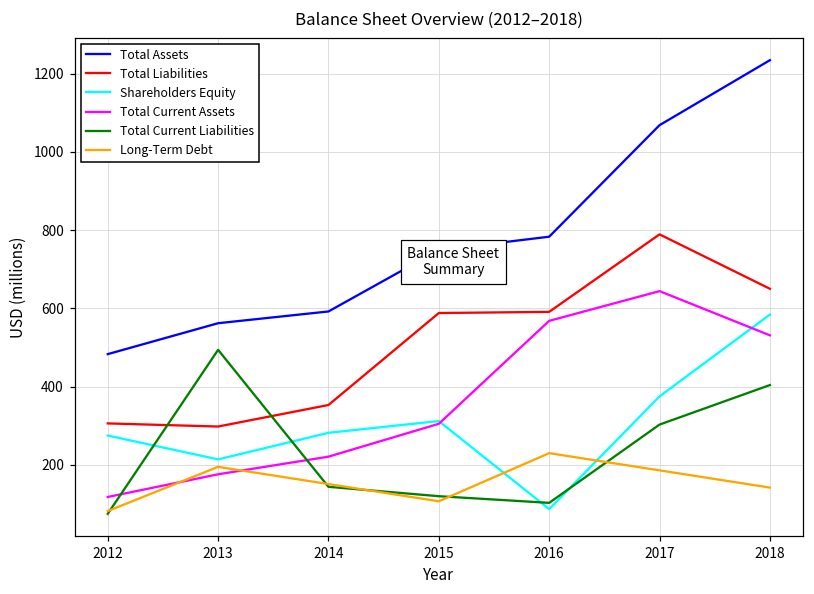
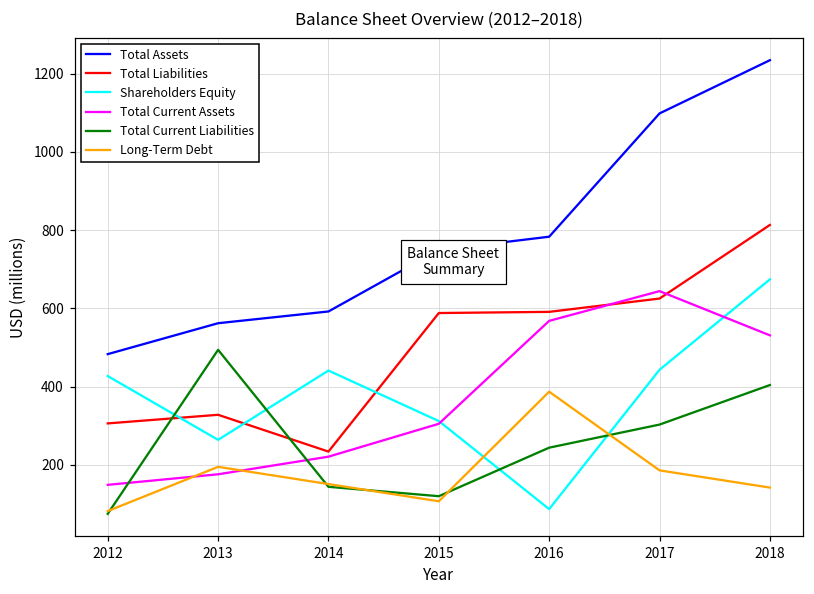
Shareholders Equity, 2012: 280 -> 430
Total Current Assets, 2012: 120 -> 150
Total Liabilities, 2013: 300 -> 330
Shareholders Equity, 2013: 210 -> 260
Total Liabilities, 2014: 350 -> 230
Shareholders Equity, 2014: 280 -> 440
Total Current Liabilities, 2016: 100 -> 240
Long-Term Debt, 2016: 230 -> 390
Total Assets, 2017: 1070 -> 1100
Total Liabilities, 2017: 790 -> 630
Shareholders Equity, 2017: 380 -> 440
Total Liabilities, 2018: 650 -> 810
Shareholders Equity, 2018: 580 -> 670
